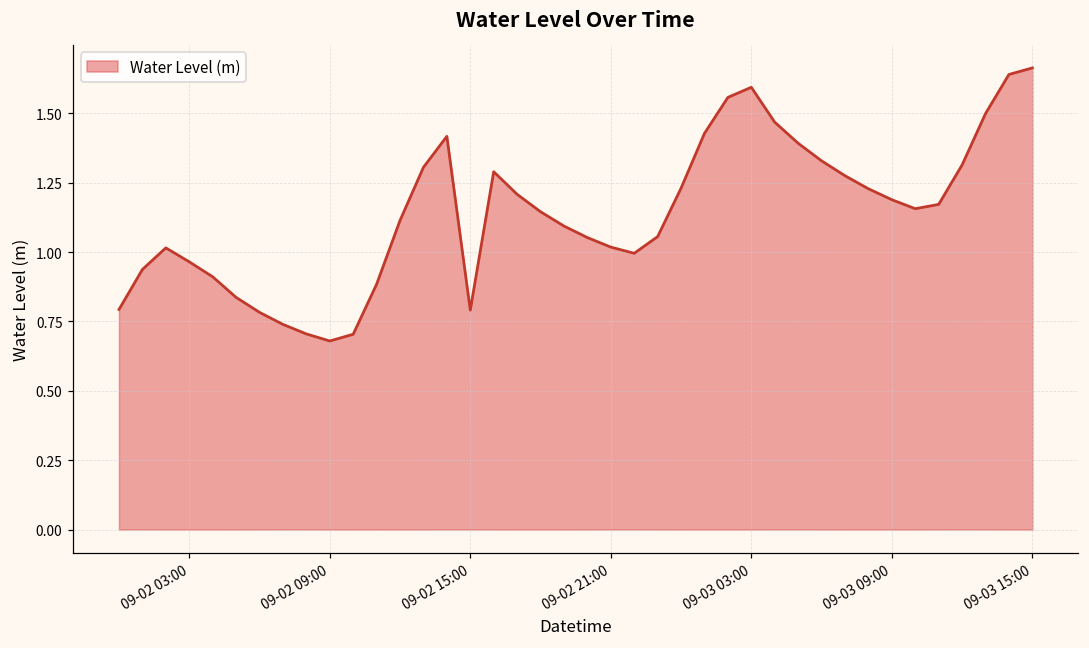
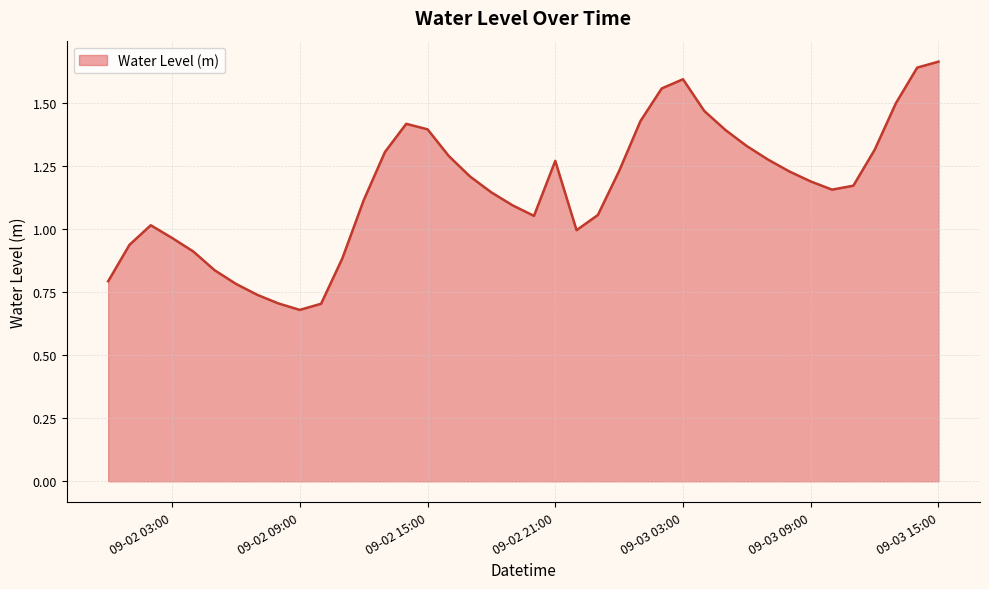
09-02 15:00: 0.79 -> 1.40
09-02 21:00: 1.02 -> 1.27
